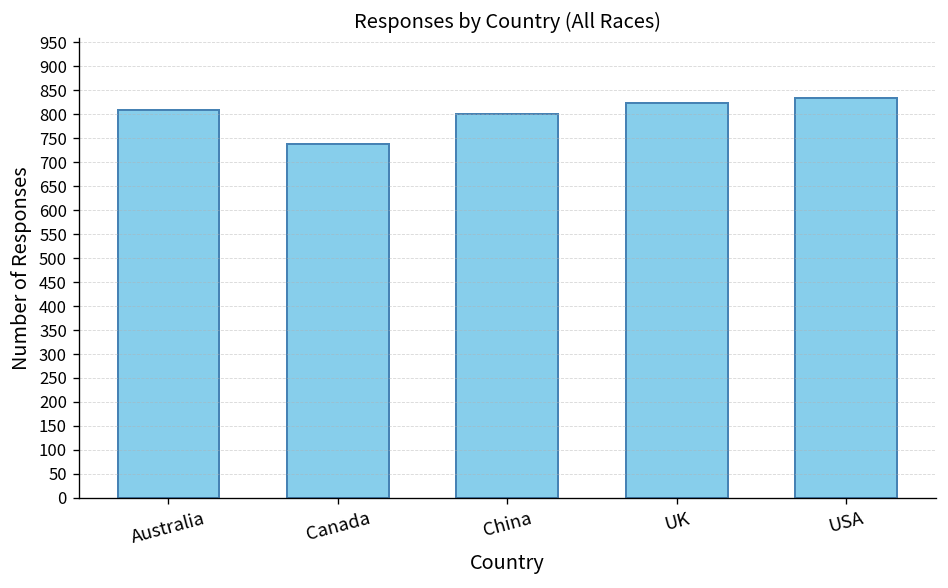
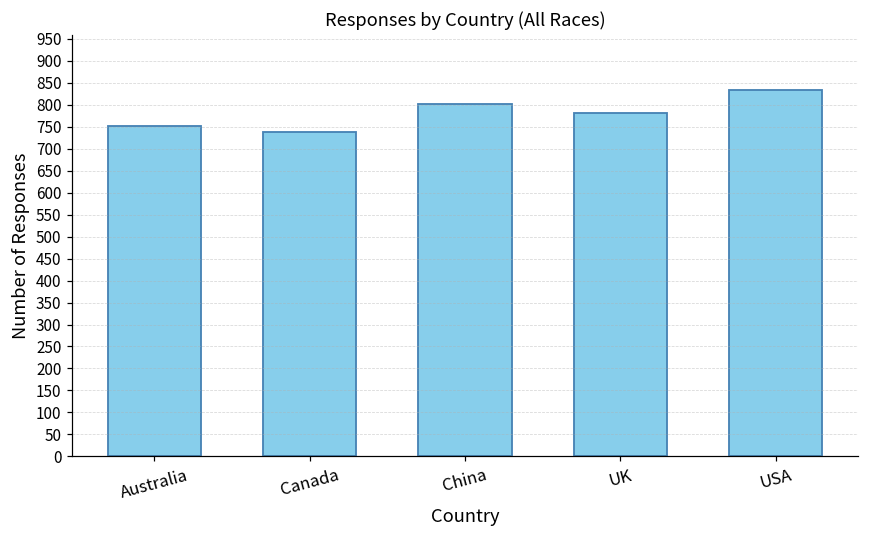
Australia: 810 -> 750
UK: 820 -> 780
